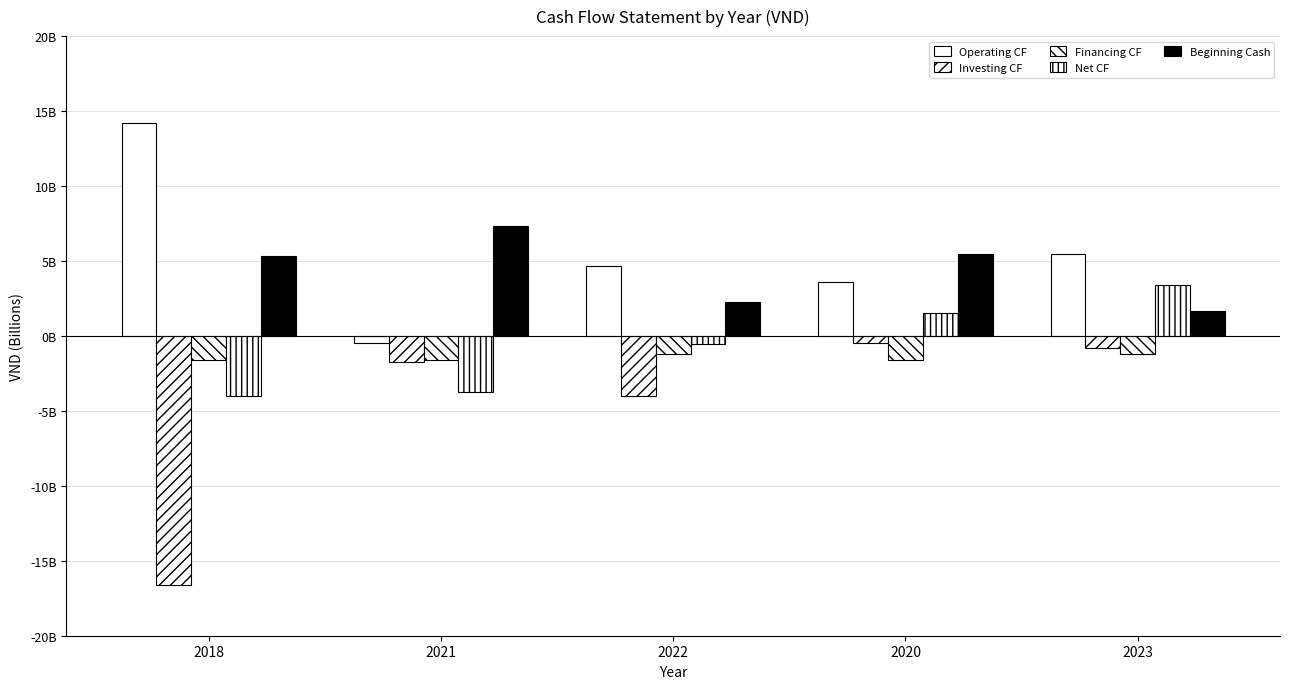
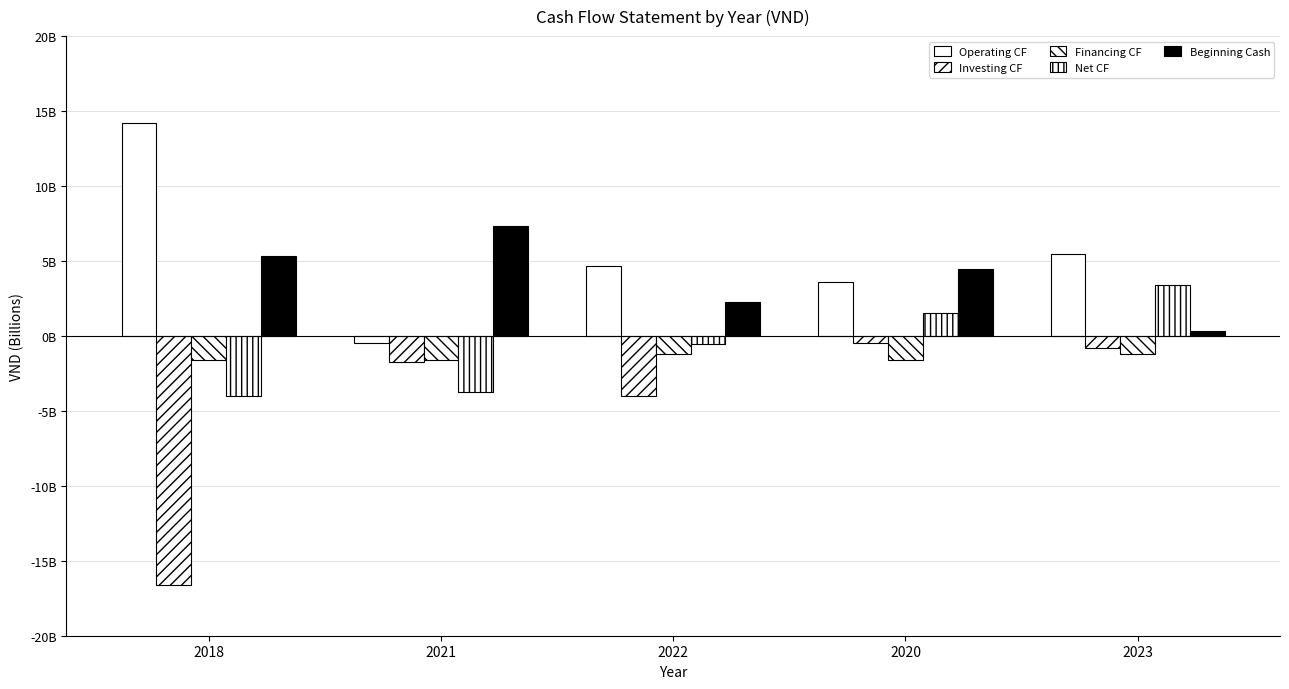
Beginning Cash, 2020: 5500000000 -> 4500000000
Beginning Cash, 2023: 1700000000 -> 300000000
